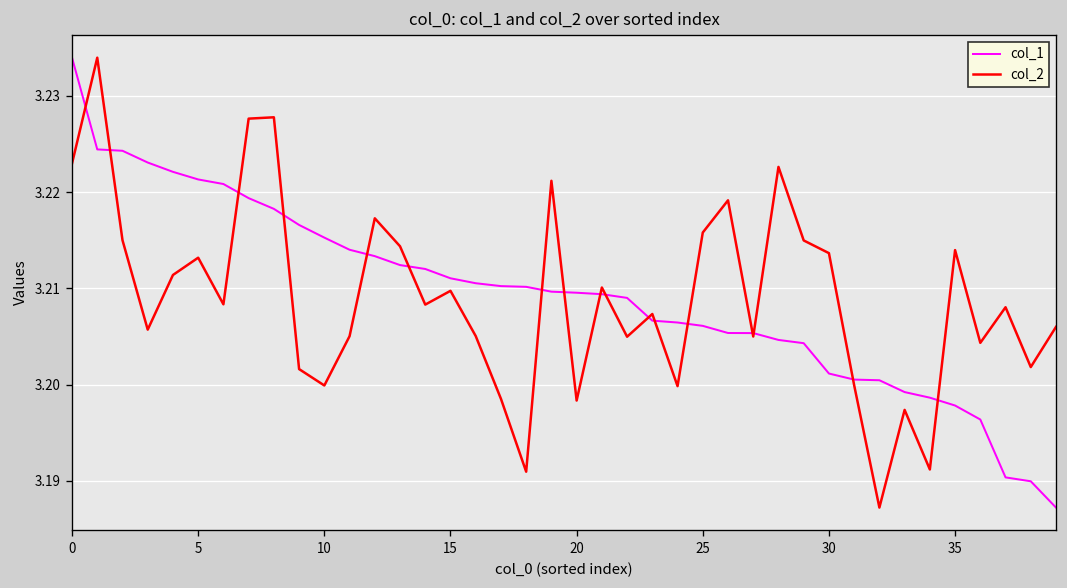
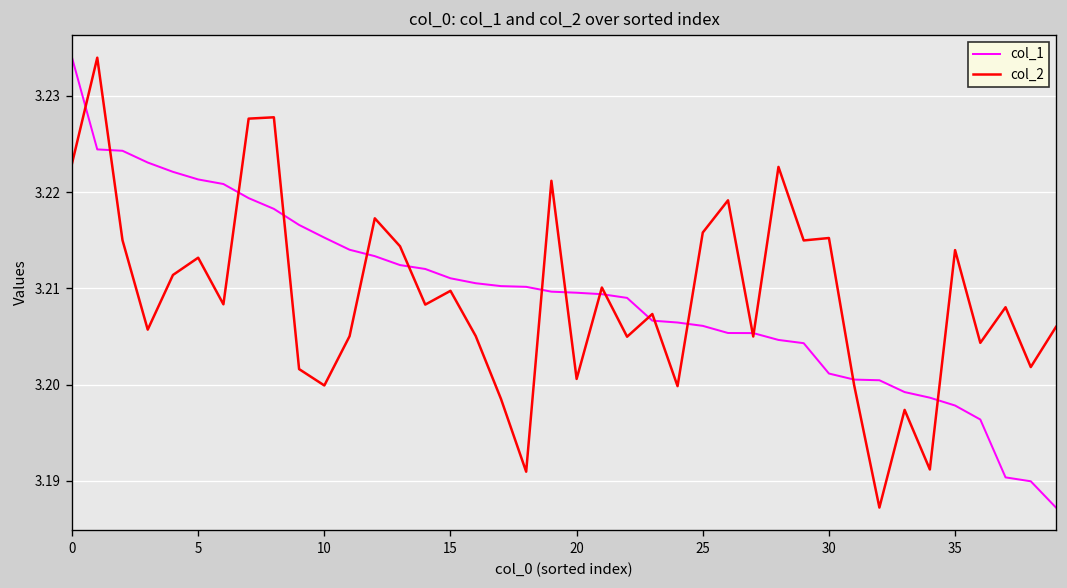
col_2, 20: 3.198 -> 3.201
col_2, 30: 3.214 -> 3.215
